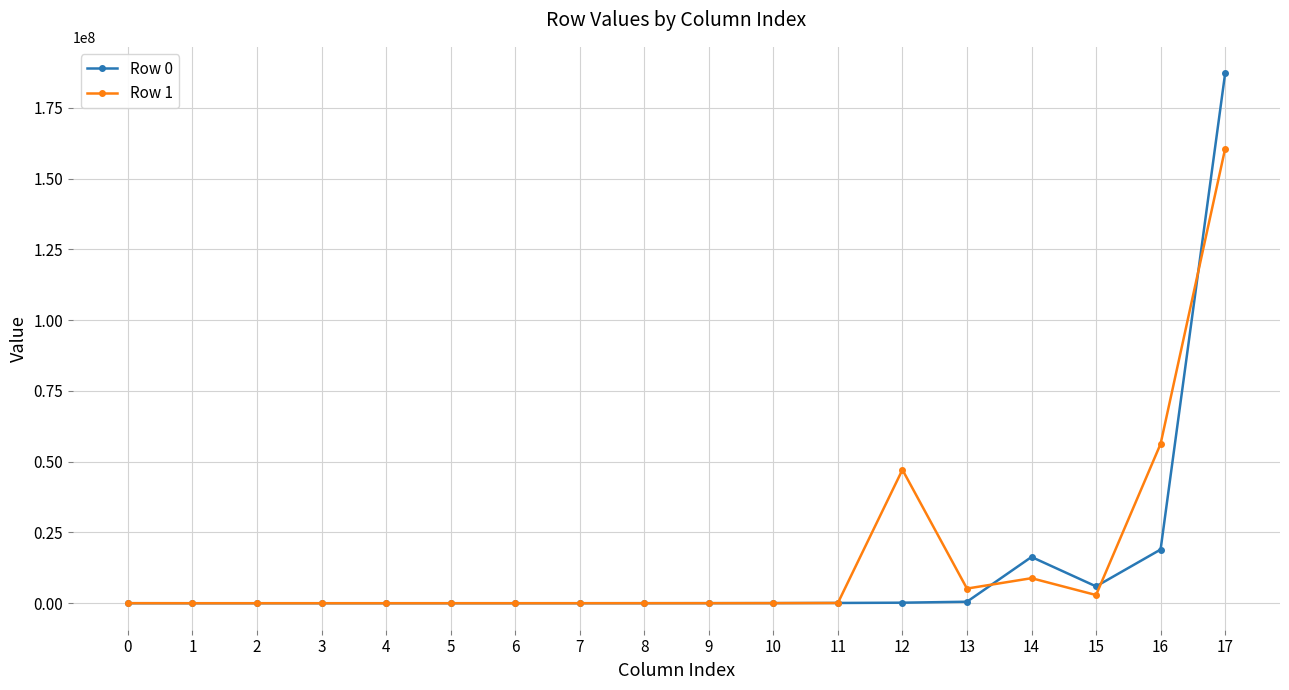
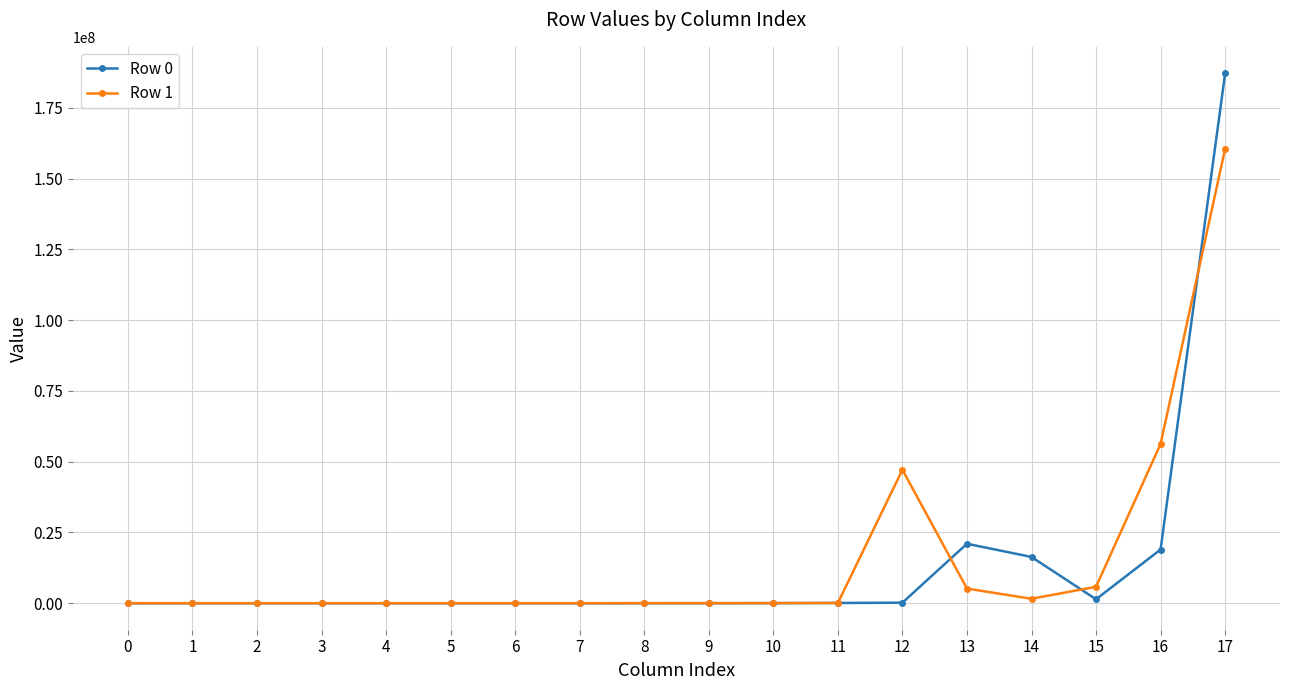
Row 0, 13: 1000000 -> 21000000
Row 1, 14: 9000000 -> 2000000
Row 0, 15: 6000000 -> 1000000
Row 1, 15: 3000000 -> 6000000
